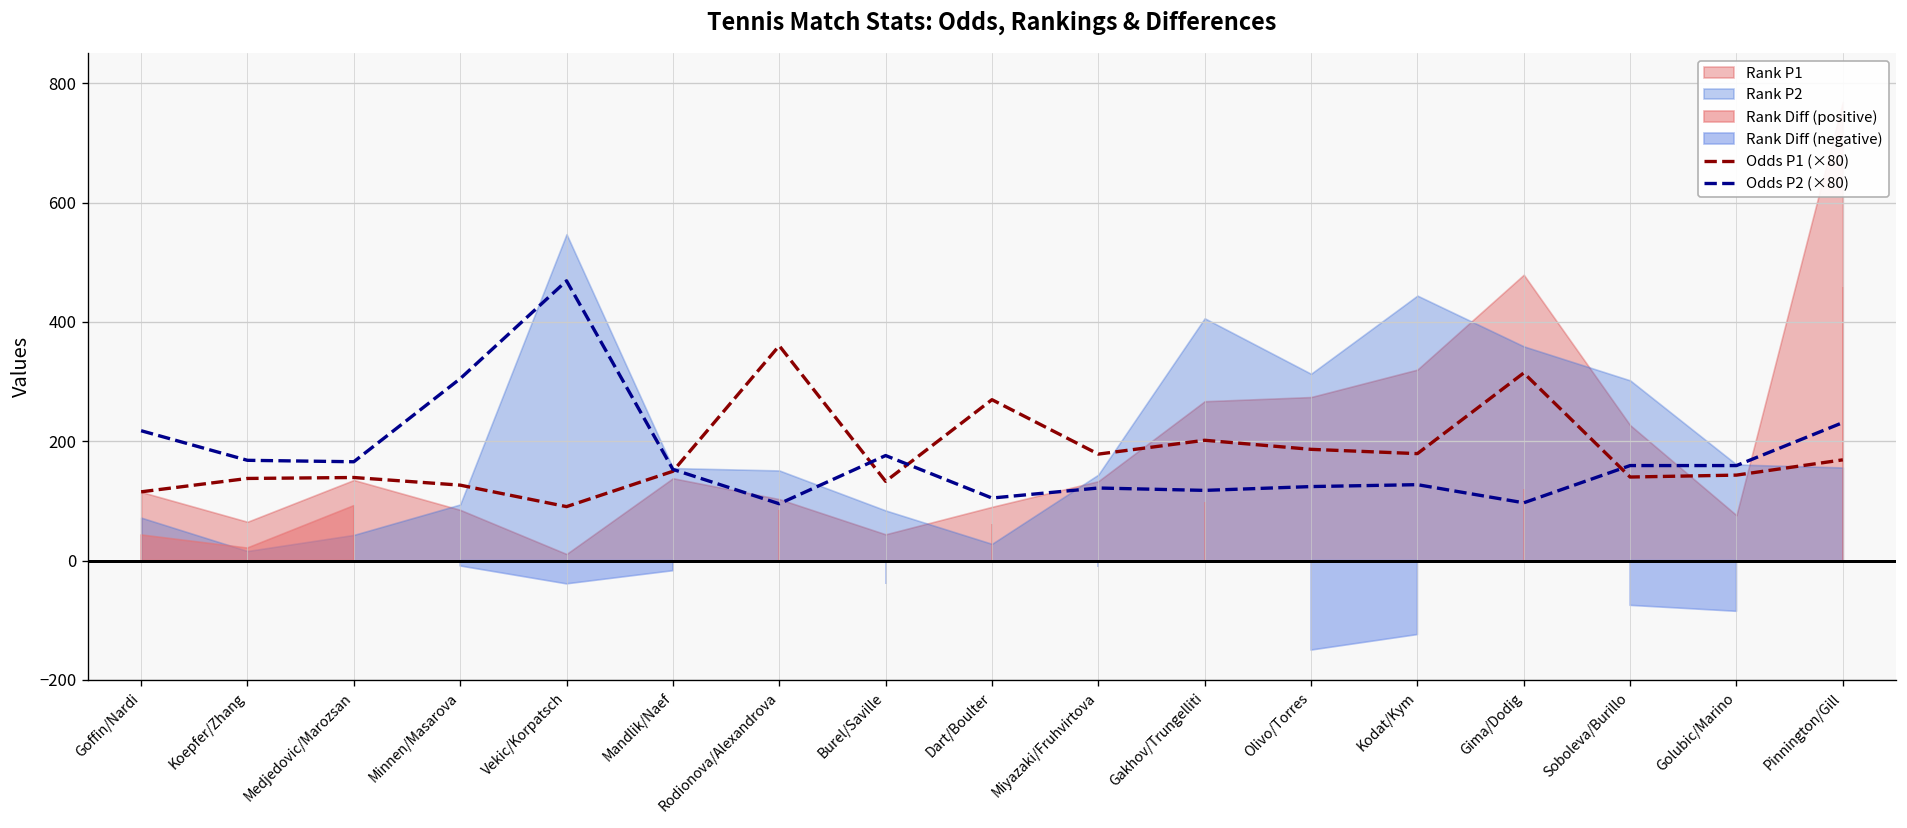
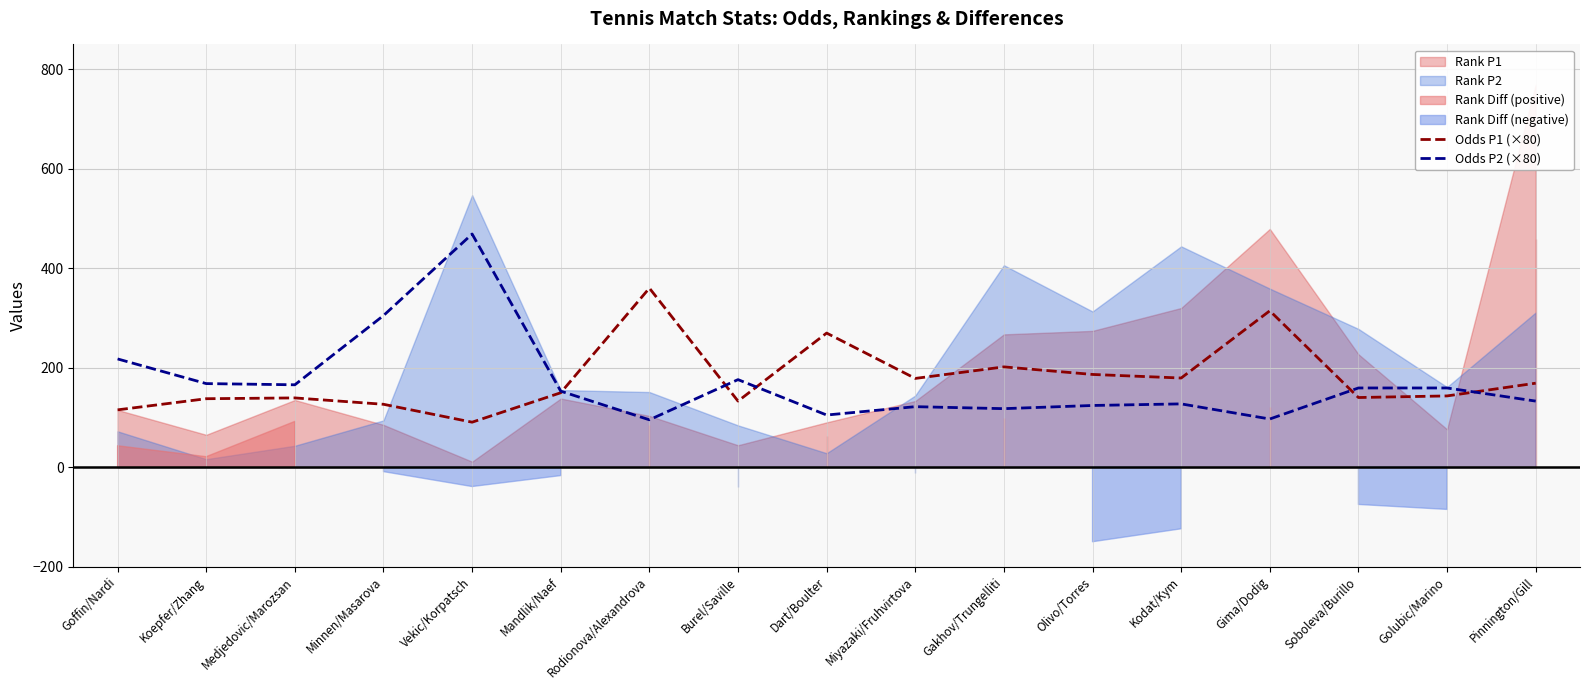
Rank P2, Soboleva/Burillo: 300 -> 280
Odds P2 (×80), Pinnington/Gill: 230 -> 130
Rank P2, Pinnington/Gill: 160 -> 310
